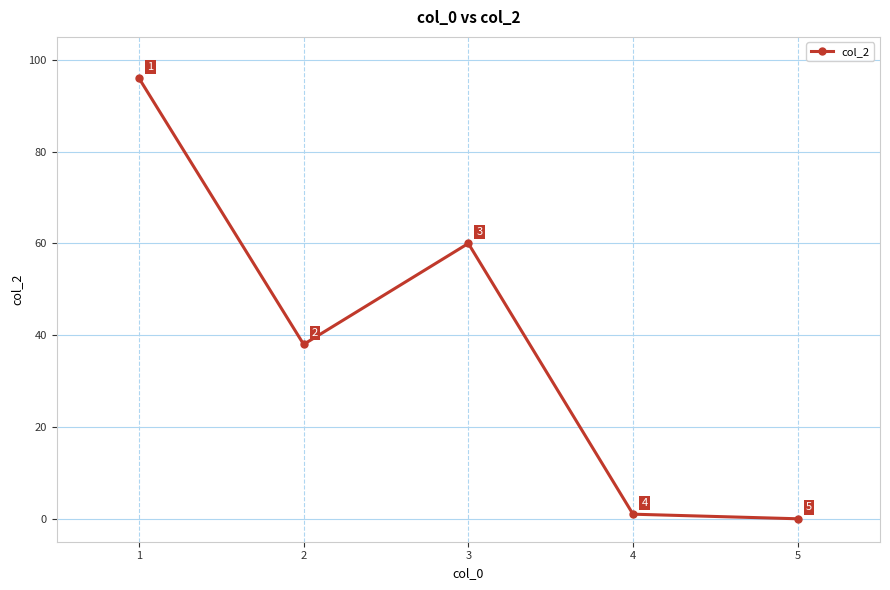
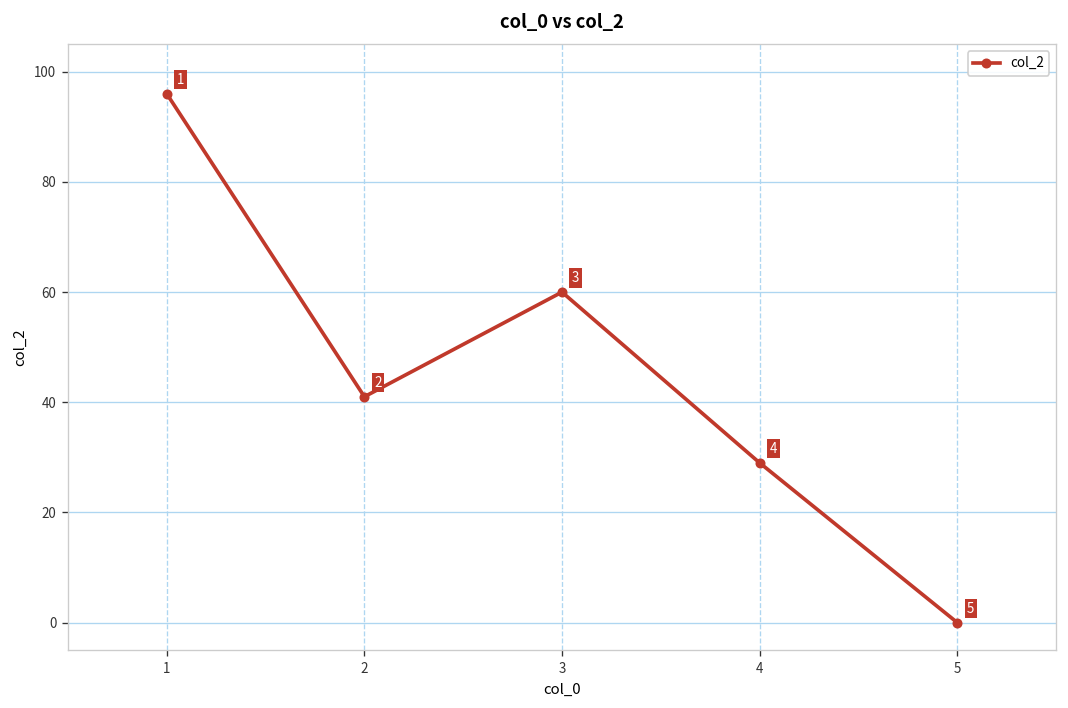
2: 38 -> 41
4: 1 -> 29
